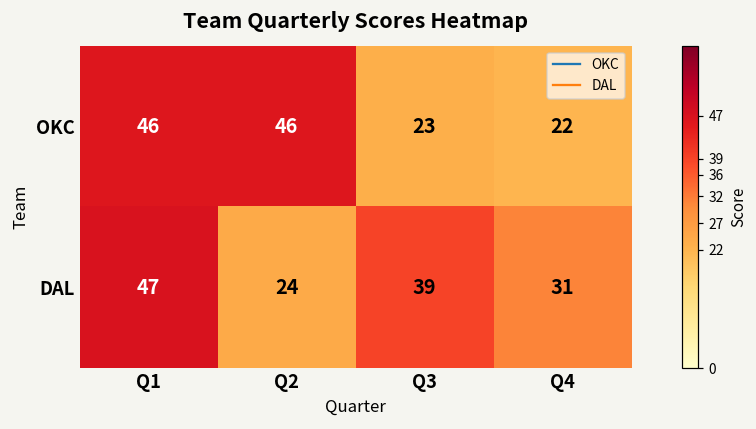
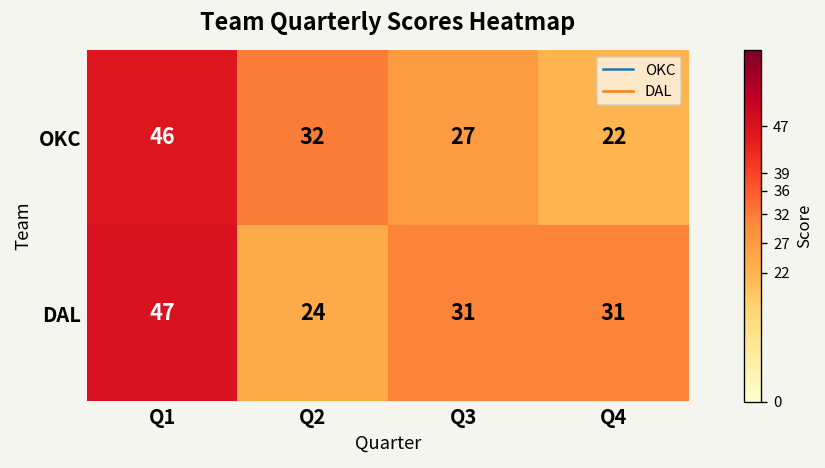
OKC, Q2: 46 -> 32
OKC, Q3: 23 -> 27
DAL, Q3: 39 -> 31
